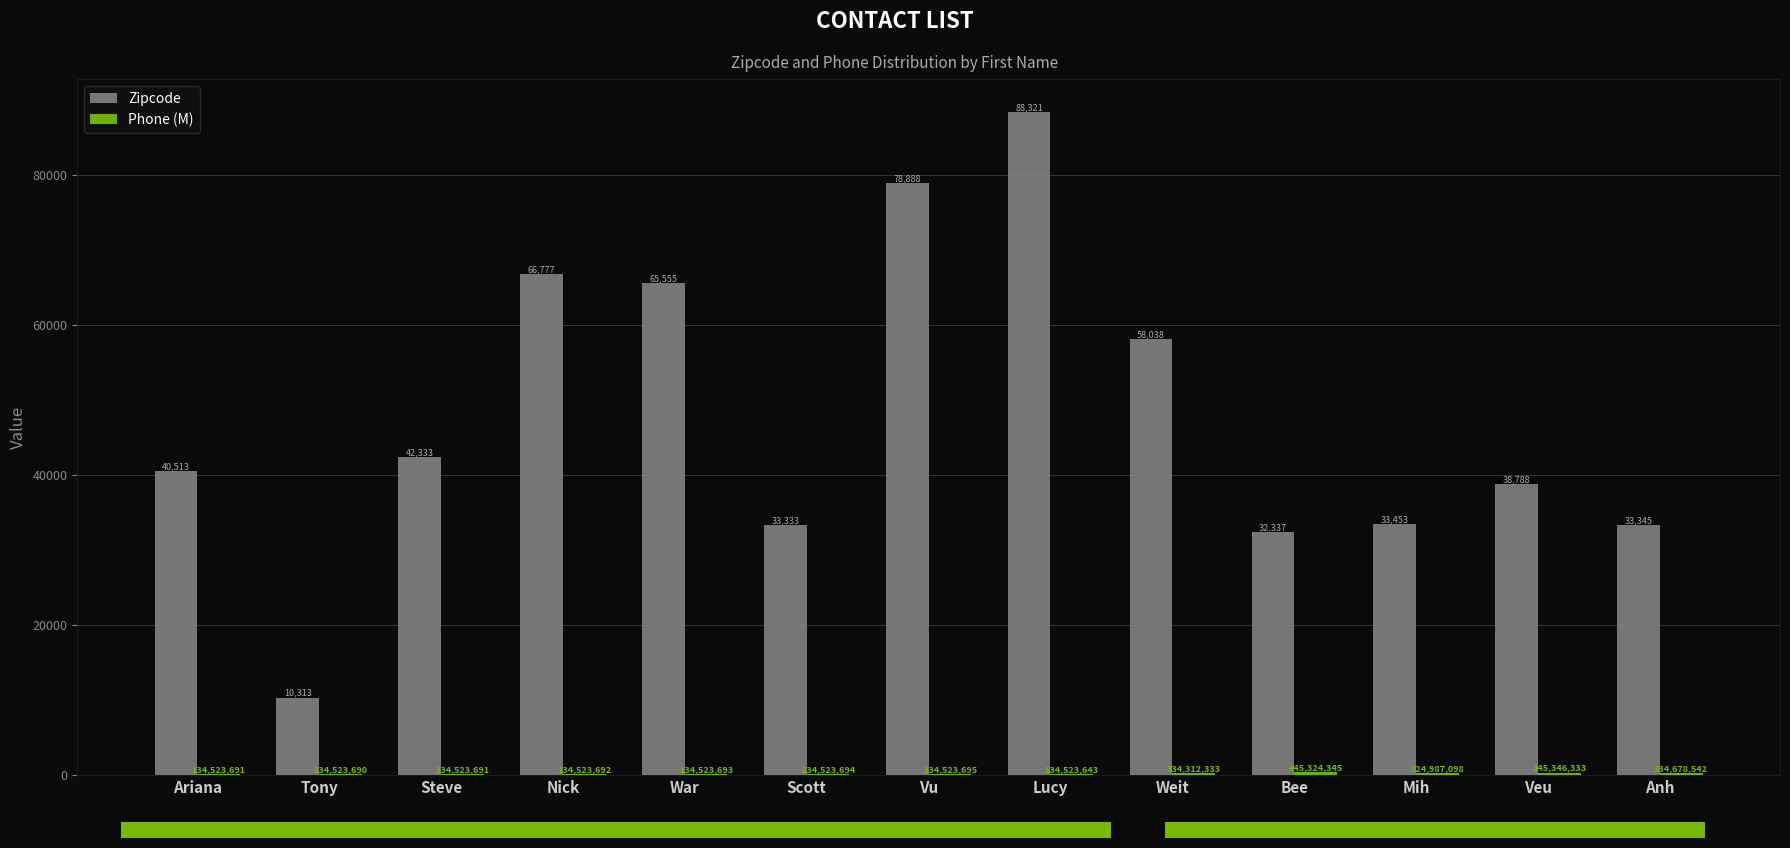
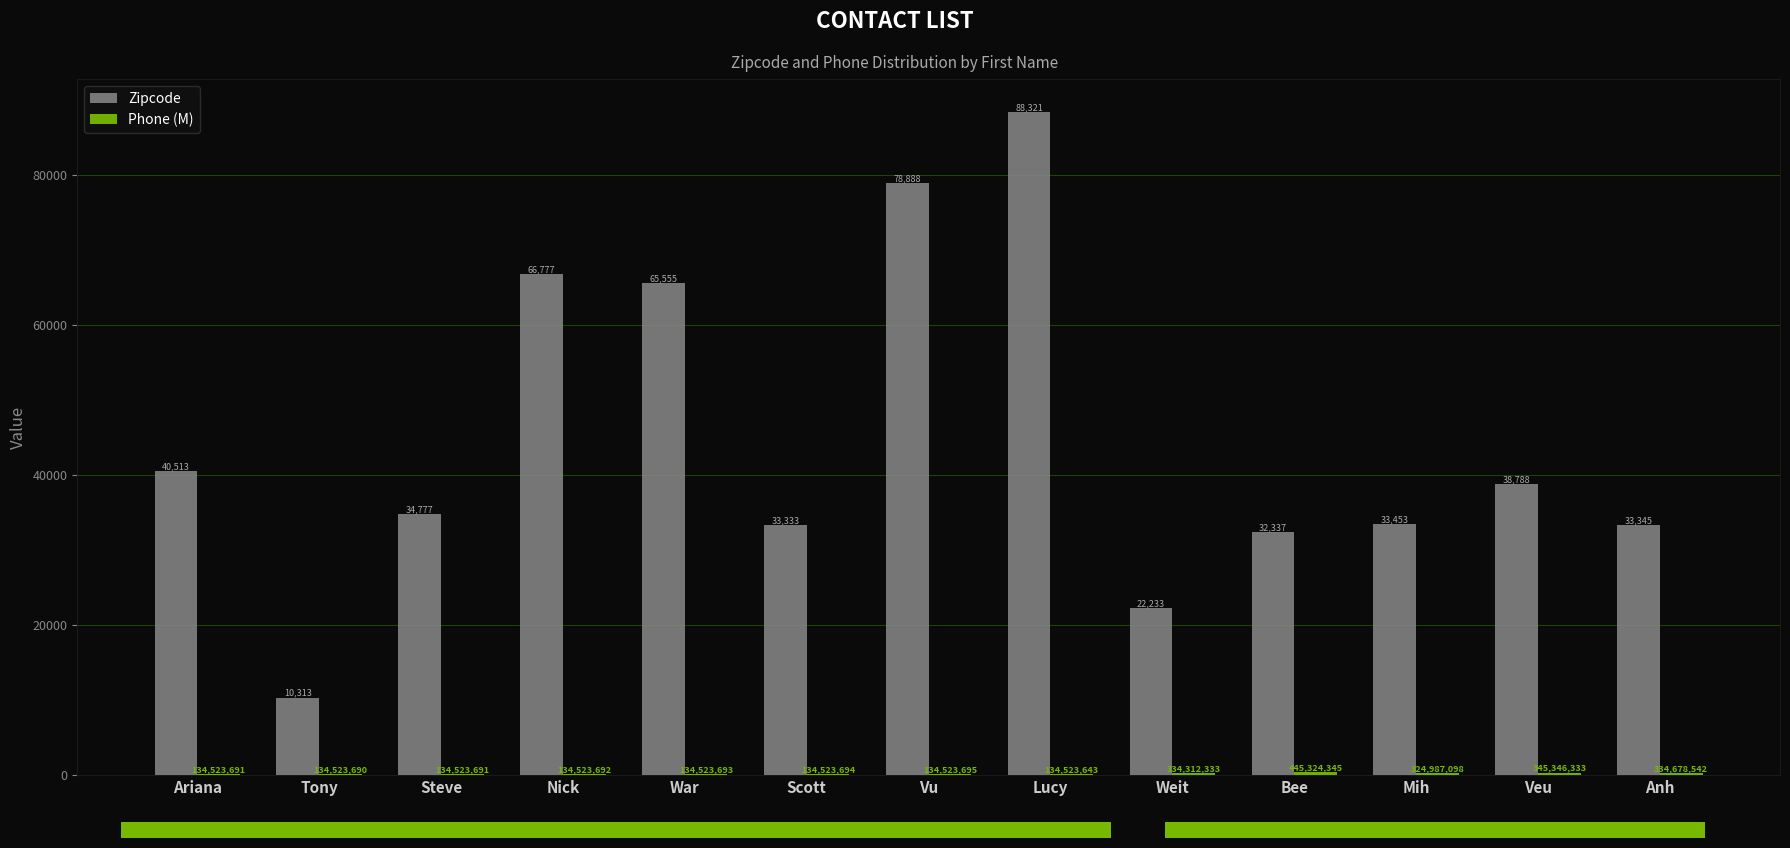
Zipcode, Steve: 42,333 -> 34,777
Zipcode, Weit: 58,038 -> 22,233
